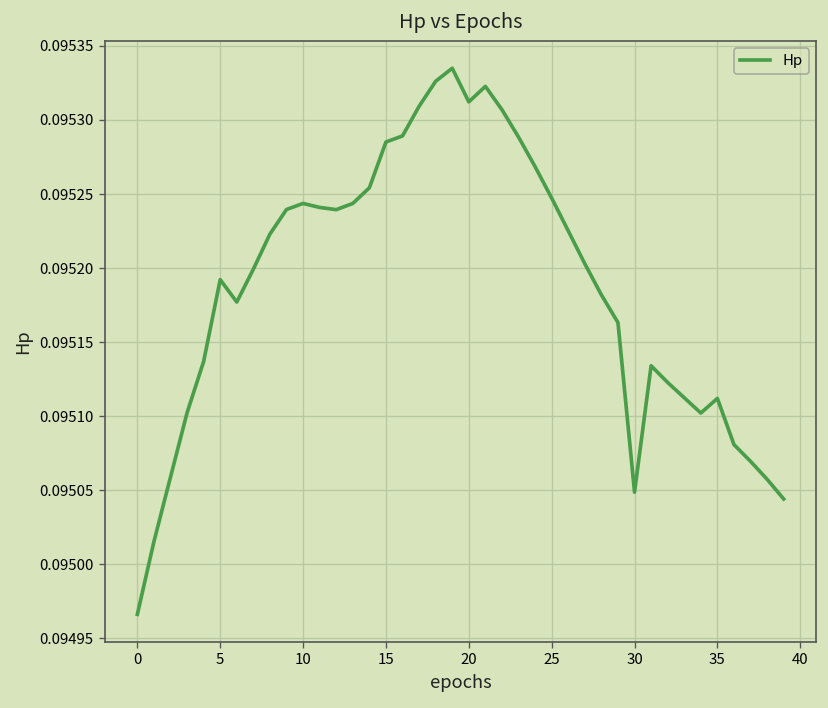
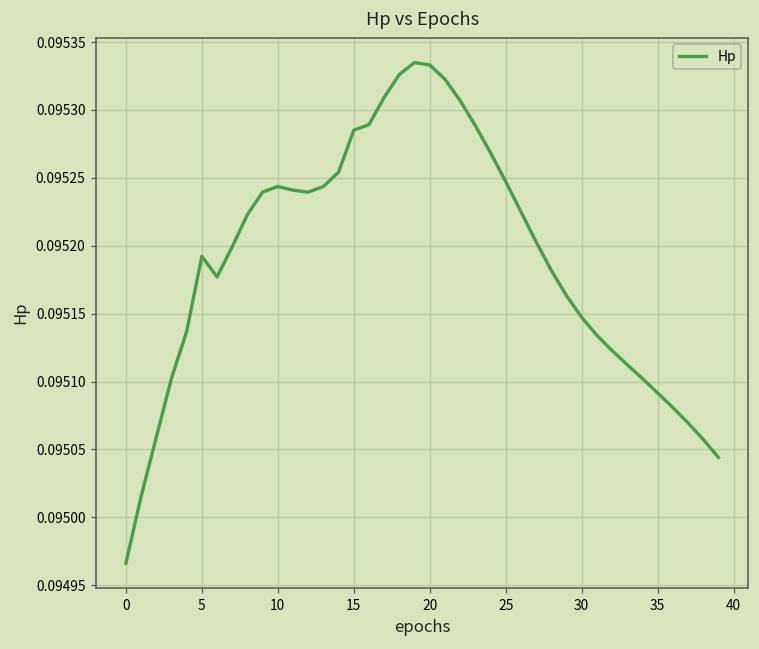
20: 0.095312 -> 0.095333
30: 0.095049 -> 0.095147
35: 0.095112 -> 0.095092
